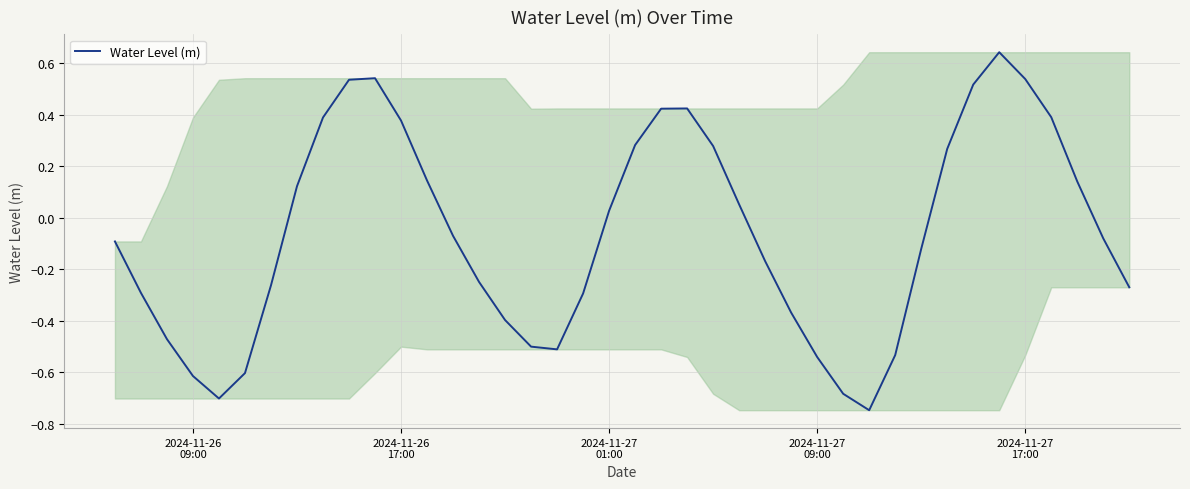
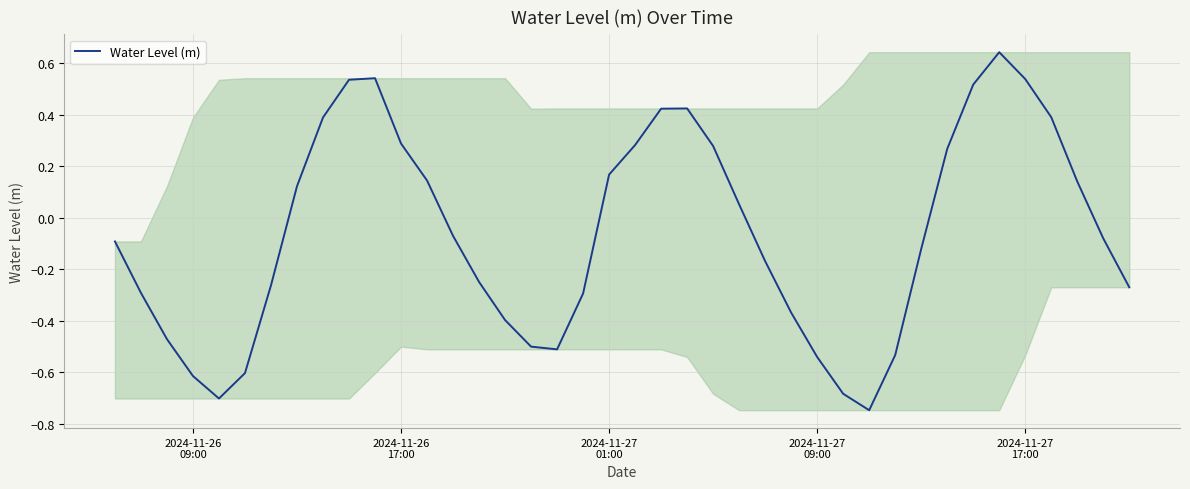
Water Level (m), 2024-11-26 17:00: 0.38 -> 0.29
Water Level (m), 2024-11-27 01:00: 0.03 -> 0.17
